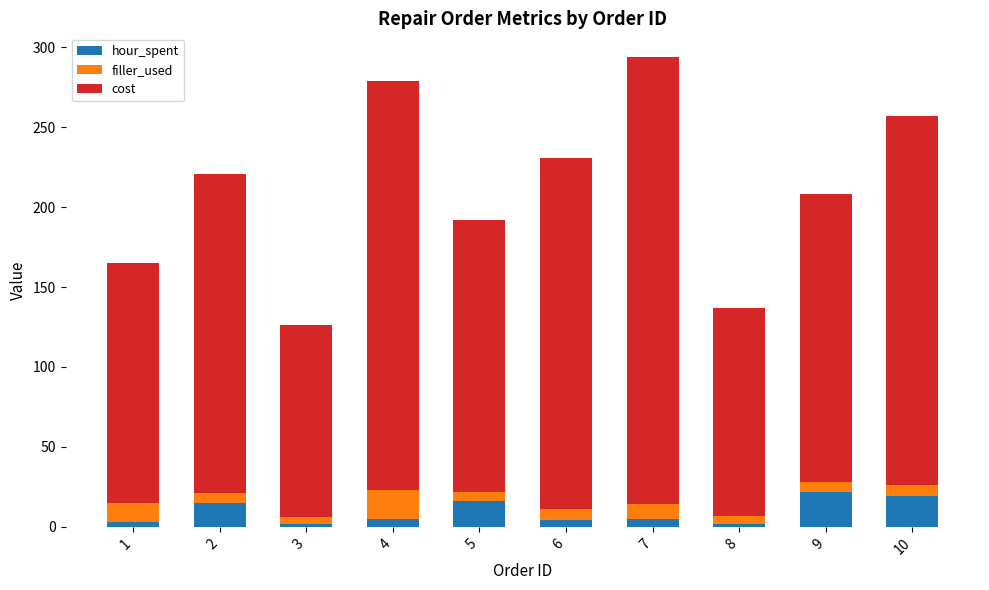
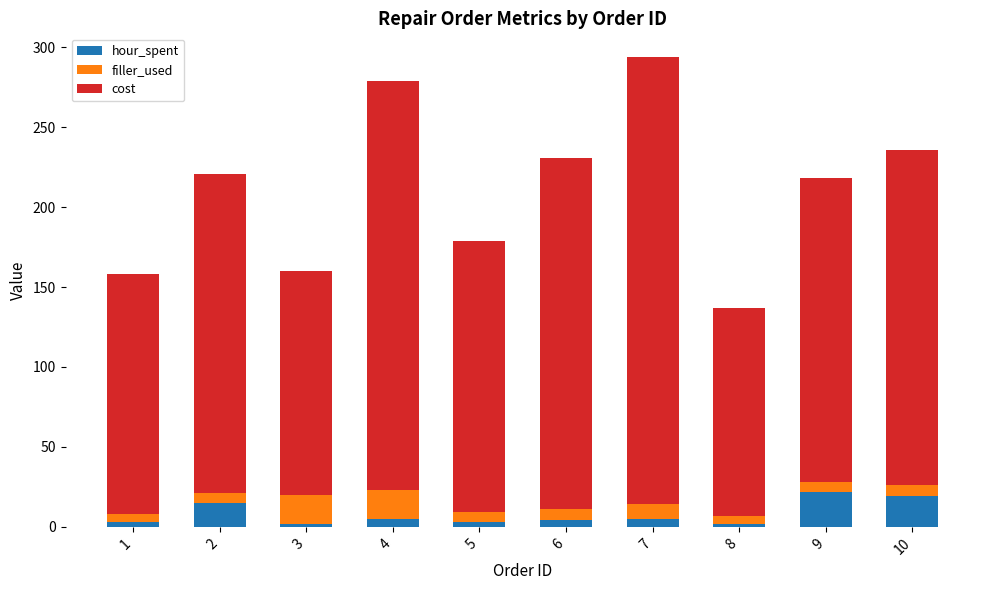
filler_used, 1: 12 -> 5
filler_used, 3: 4 -> 18
cost, 3: 120 -> 140
hour_spent, 5: 16 -> 3
cost, 9: 180 -> 190
cost, 10: 231 -> 210
